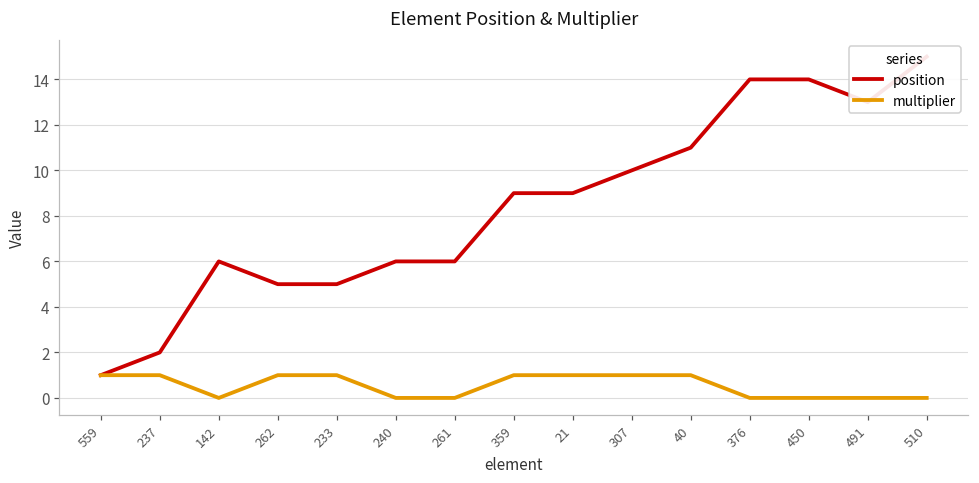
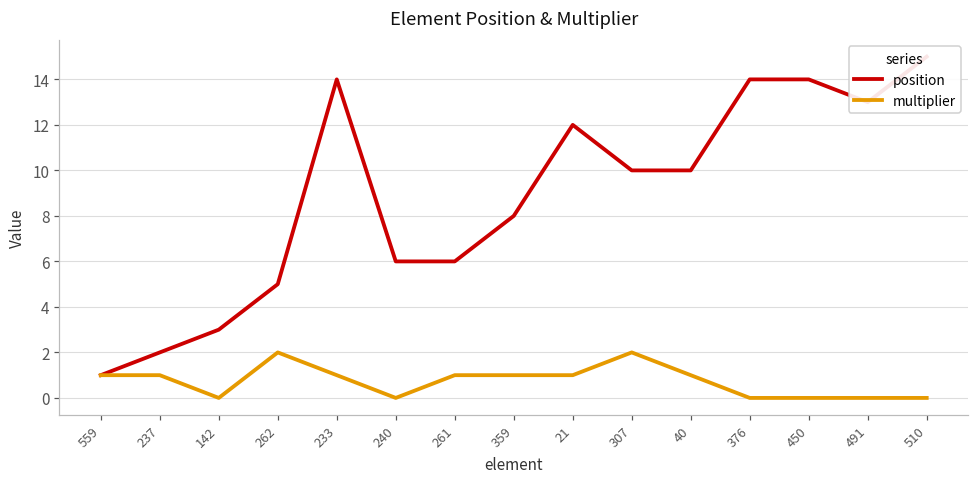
position, 142: 6 -> 3
multiplier, 262: 1 -> 2
position, 233: 5 -> 14
multiplier, 261: 0 -> 1
position, 359: 9 -> 8
position, 21: 9 -> 12
multiplier, 307: 1 -> 2
position, 40: 11 -> 10
